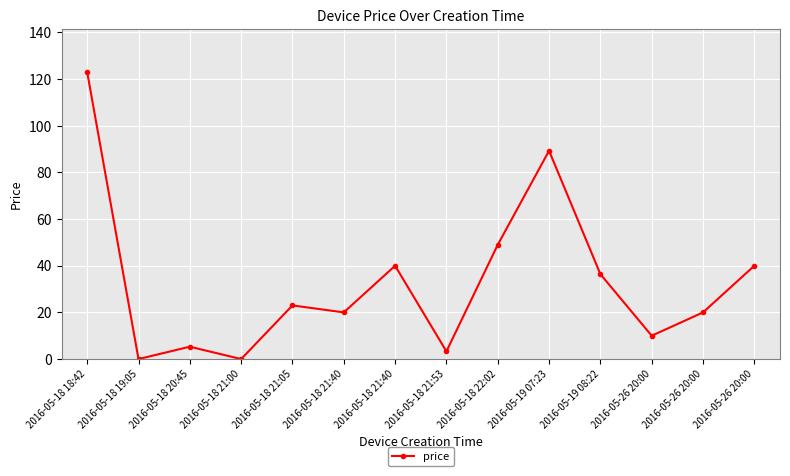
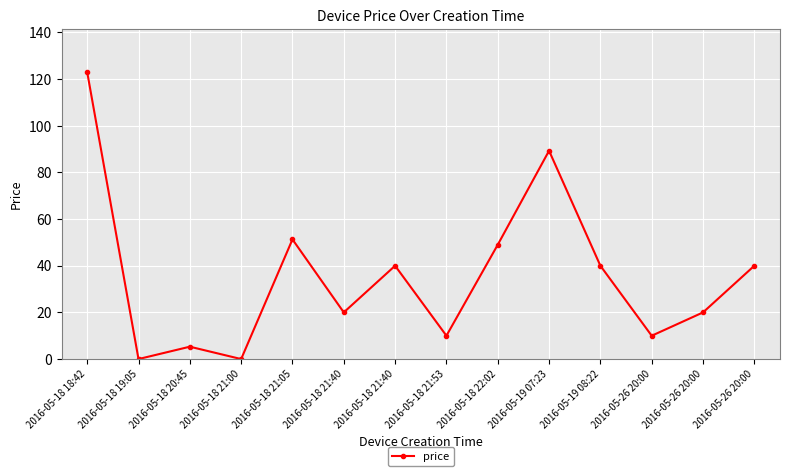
2016-05-18 21:05: 23 -> 51
2016-05-18 21:53: 3 -> 10
2016-05-19 08:22: 36 -> 40
